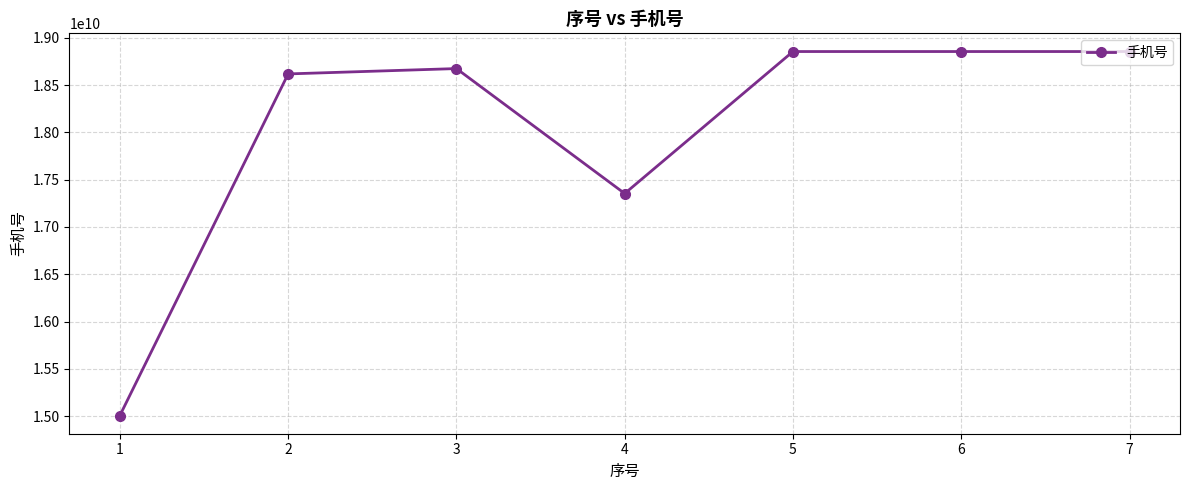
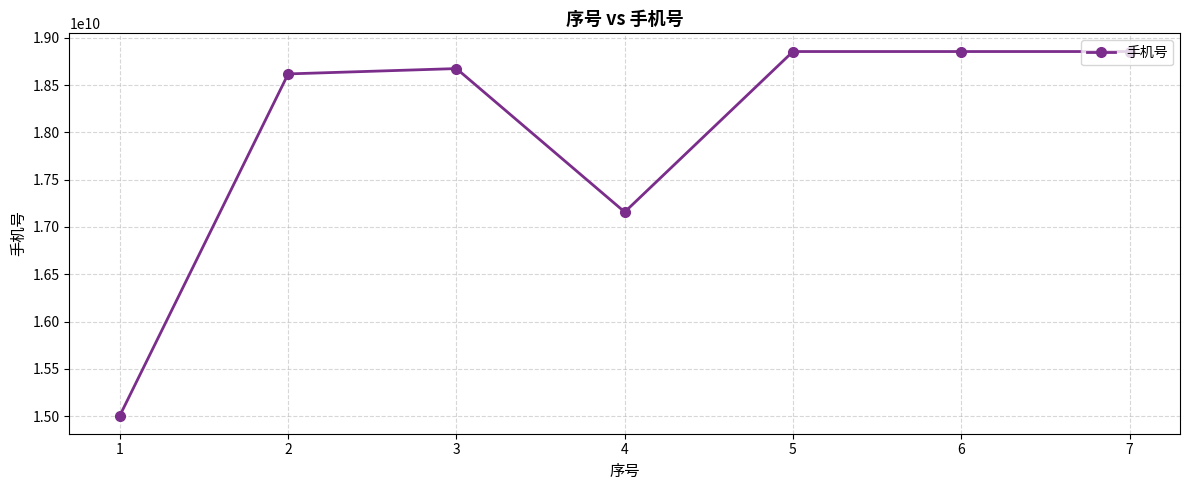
4: 17400000000 -> 17200000000
